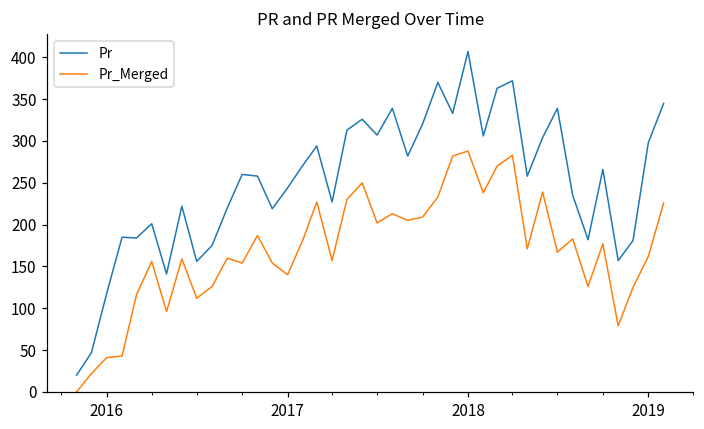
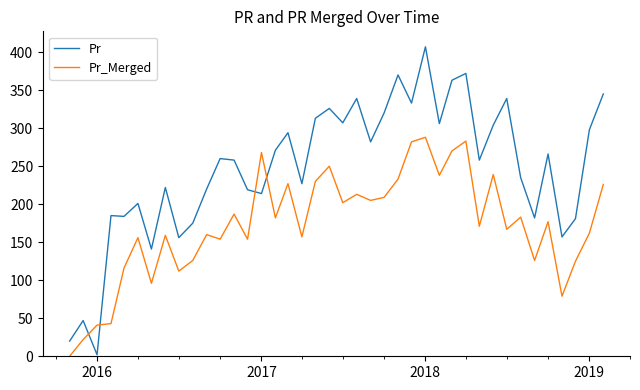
Pr, 2016: 120 -> 0
Pr, 2017: 240 -> 210
Pr_Merged, 2017: 140 -> 270
